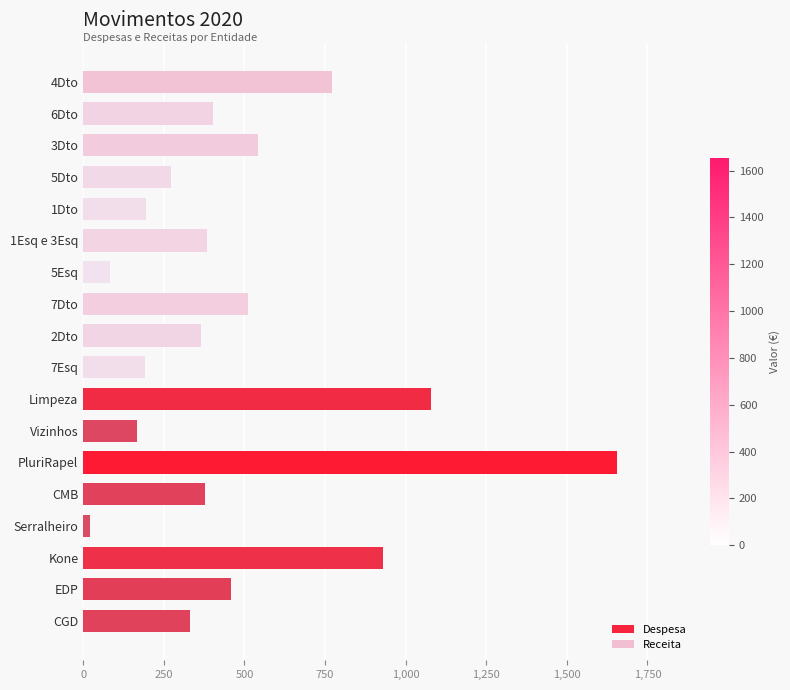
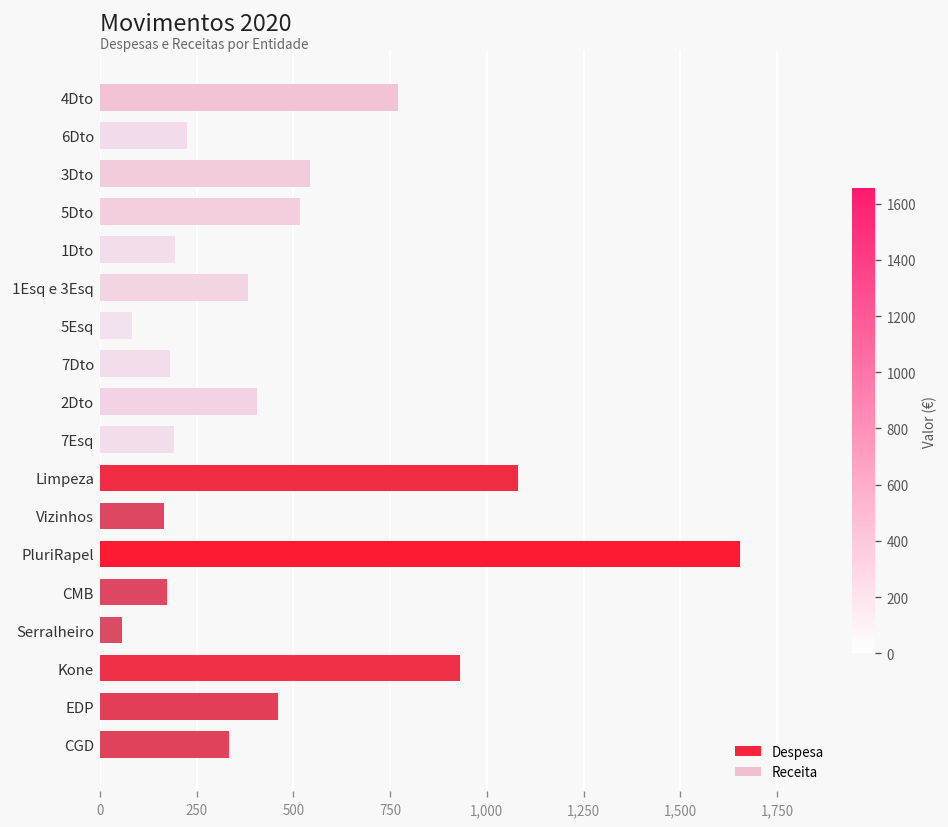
6Dto: 400 -> 230
5Dto: 270 -> 520
7Dto: 510 -> 180
2Dto: 360 -> 410
CMB: 380 -> 170
Serralheiro: 20 -> 60
